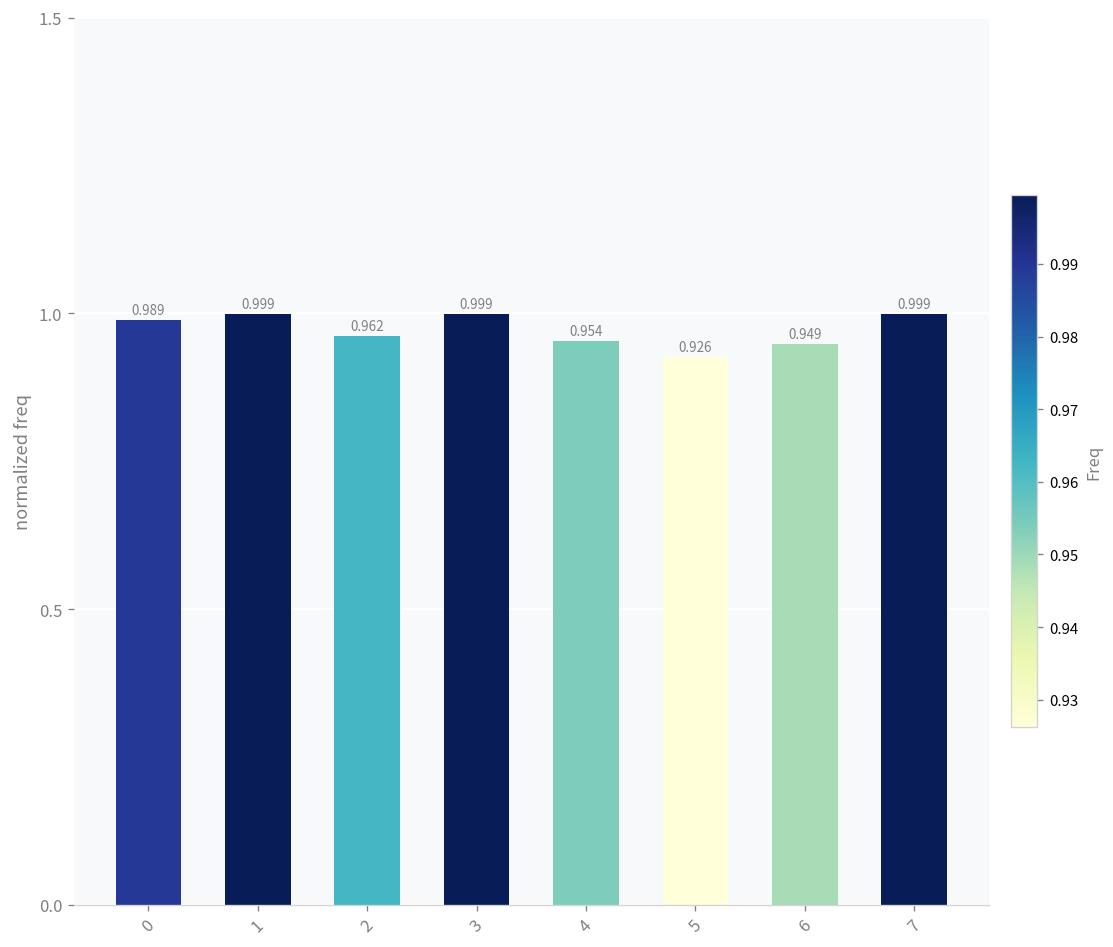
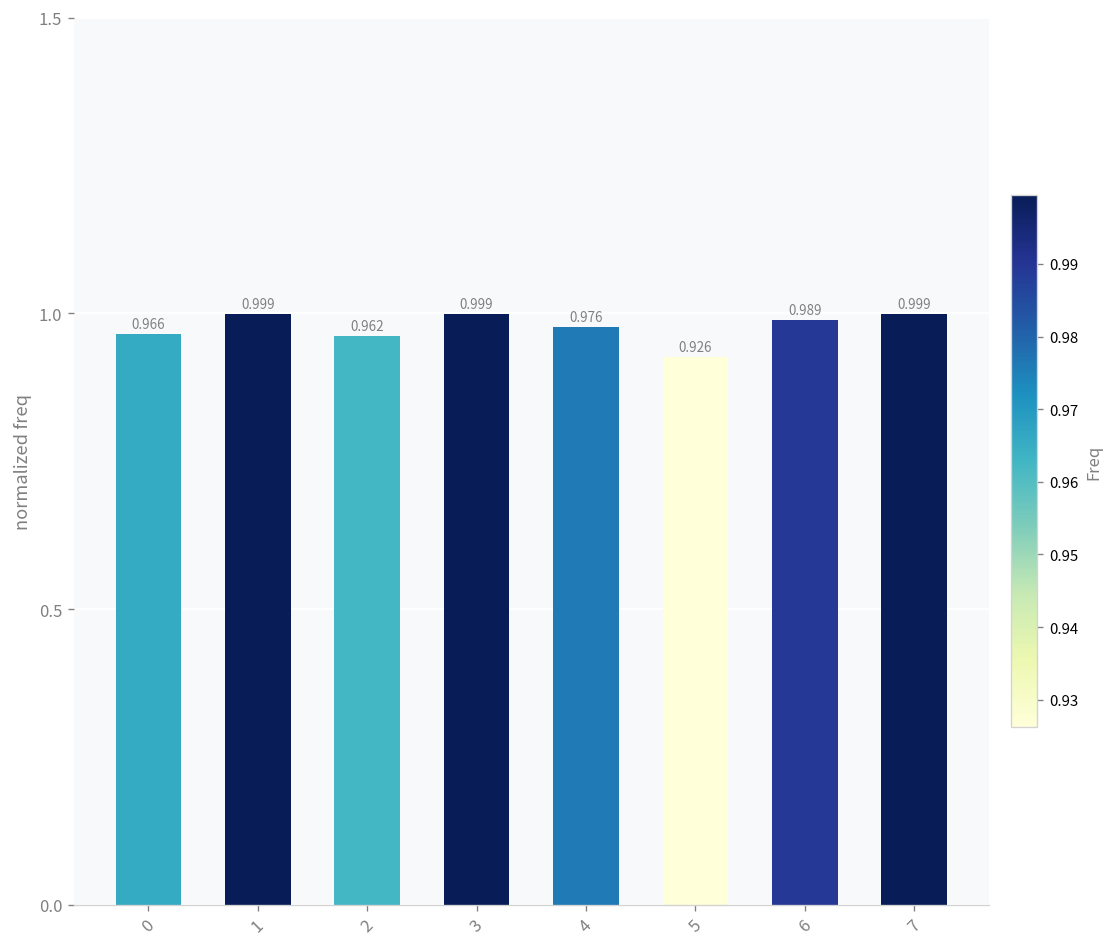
0: 0.989 -> 0.966
4: 0.954 -> 0.976
6: 0.949 -> 0.989
